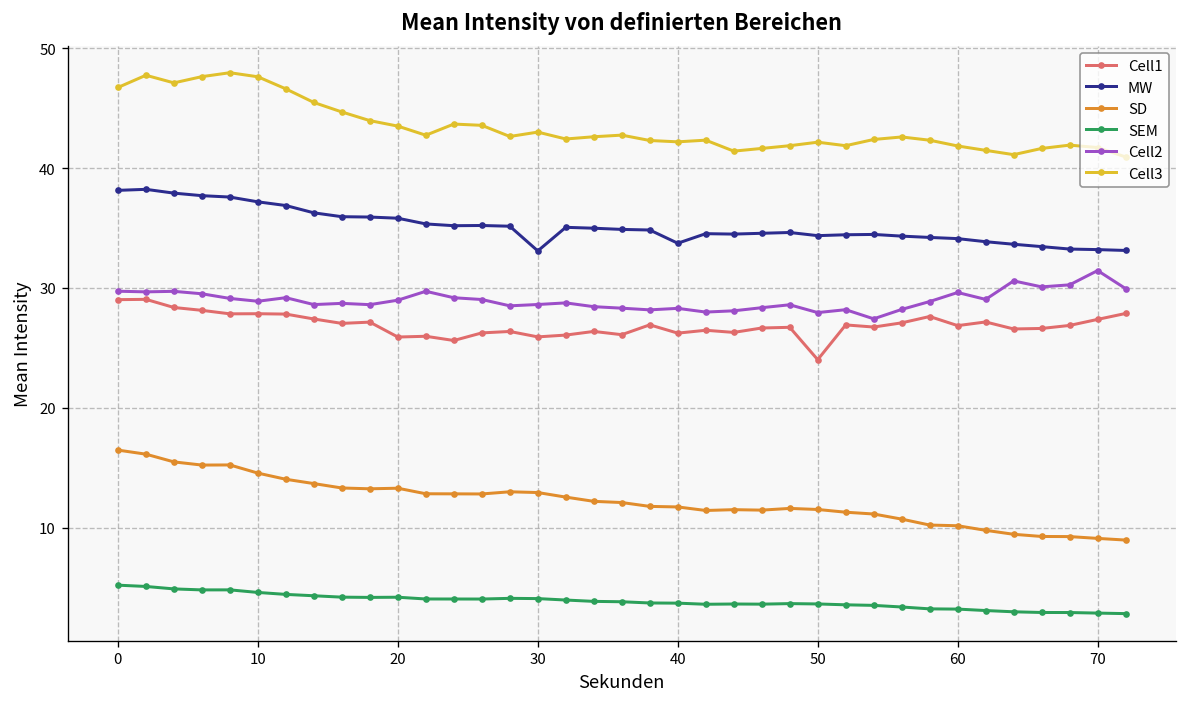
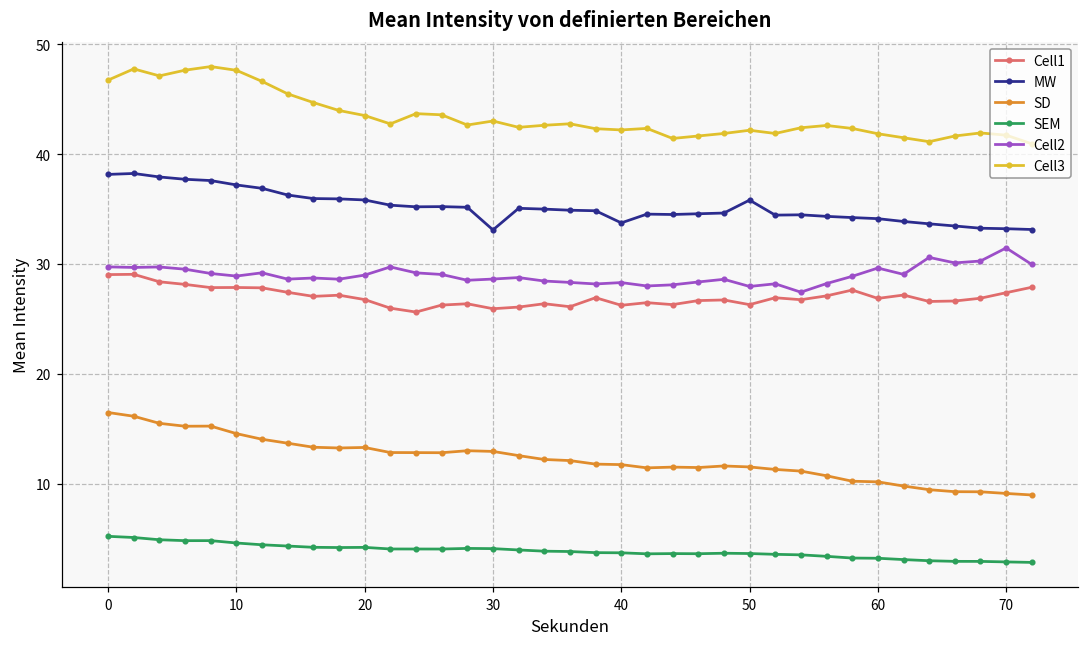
Cell1, 20: 26 -> 27
Cell1, 50: 24 -> 26
MW, 50: 34 -> 36
